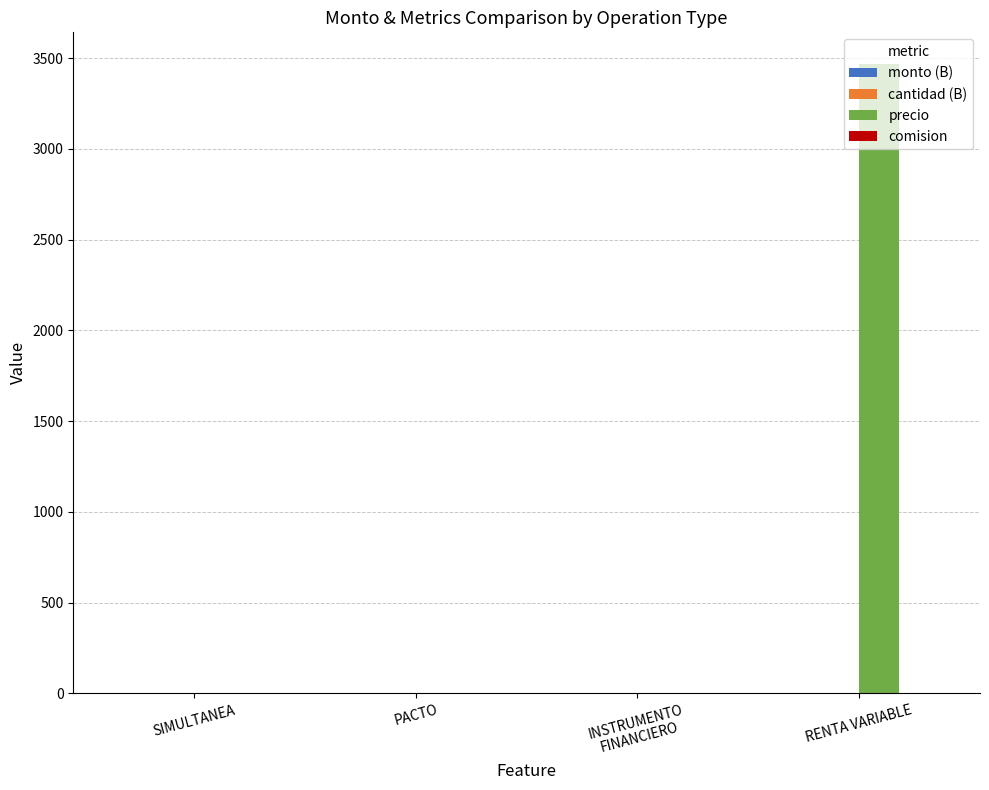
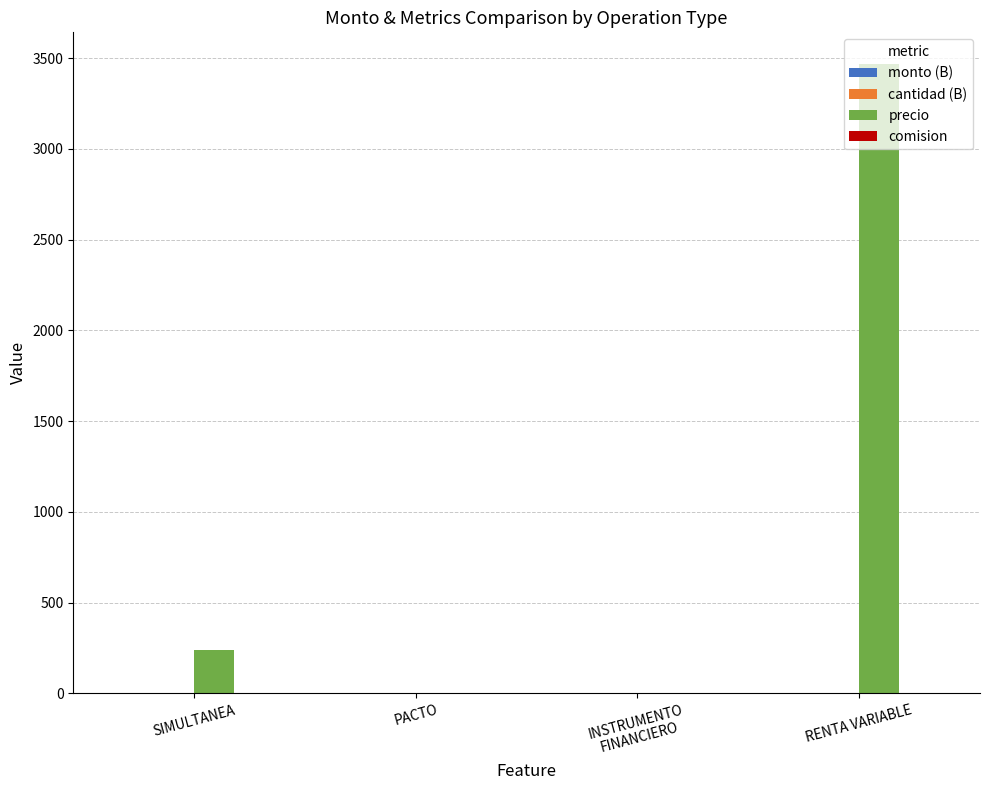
precio, SIMULTANEA: 0 -> 240
